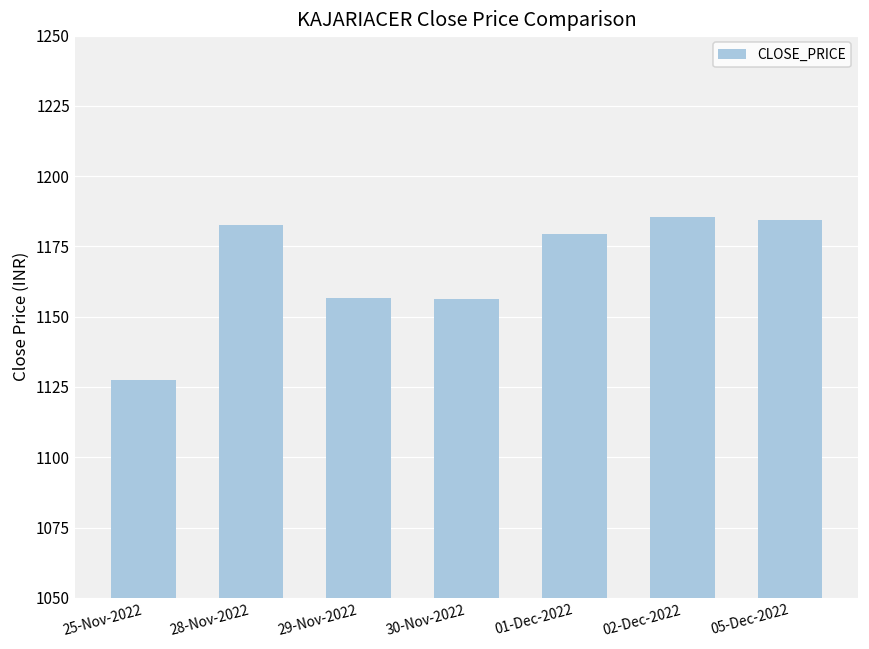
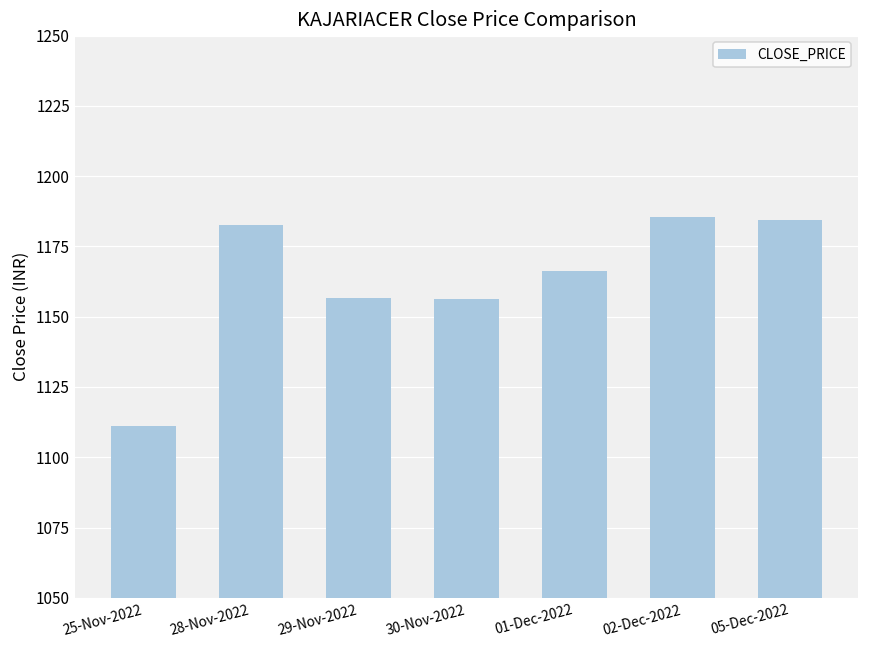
25-Nov-2022: 1127 -> 1111
01-Dec-2022: 1179 -> 1166
